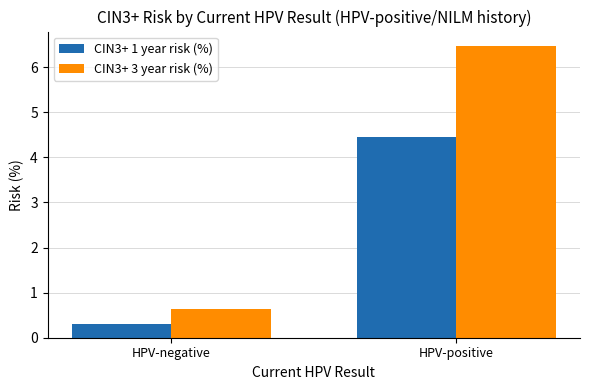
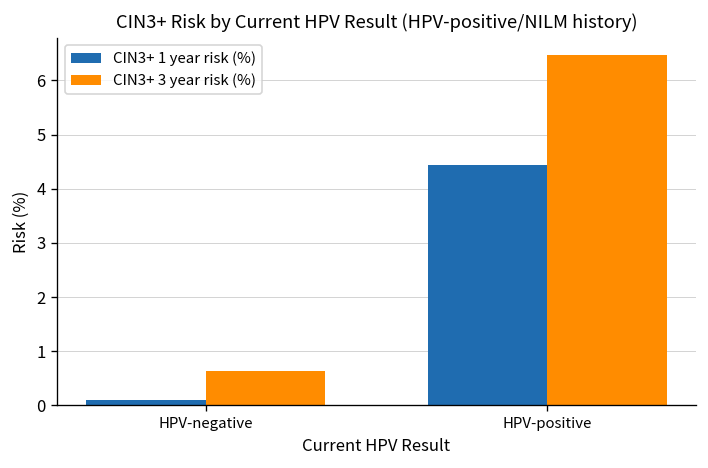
CIN3+ 1 year risk (%), HPV-negative: 0.3 -> 0.1
